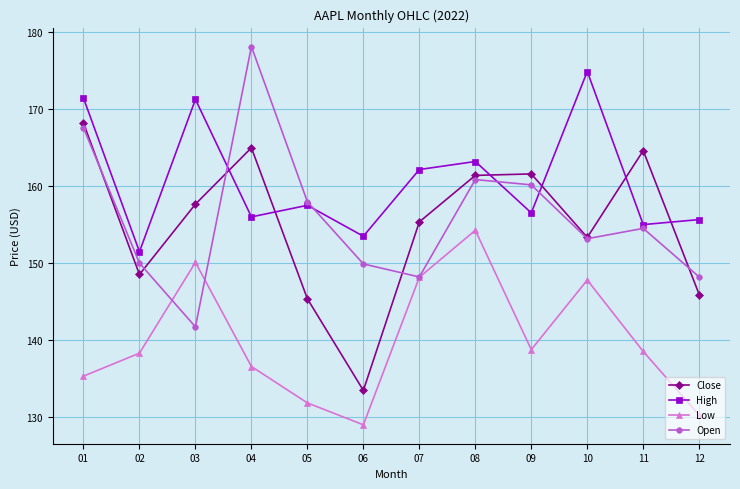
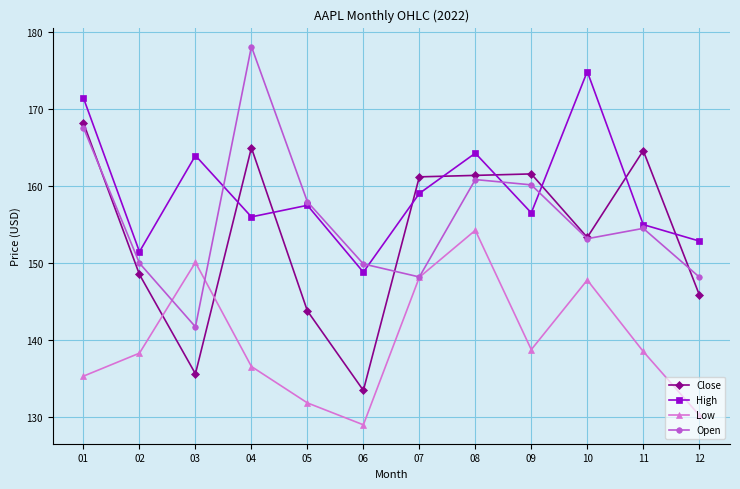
Close, 03: 158 -> 136
High, 03: 171 -> 164
Close, 05: 145 -> 144
High, 06: 153 -> 149
Close, 07: 155 -> 161
High, 07: 162 -> 159
High, 08: 163 -> 164
High, 12: 156 -> 153
